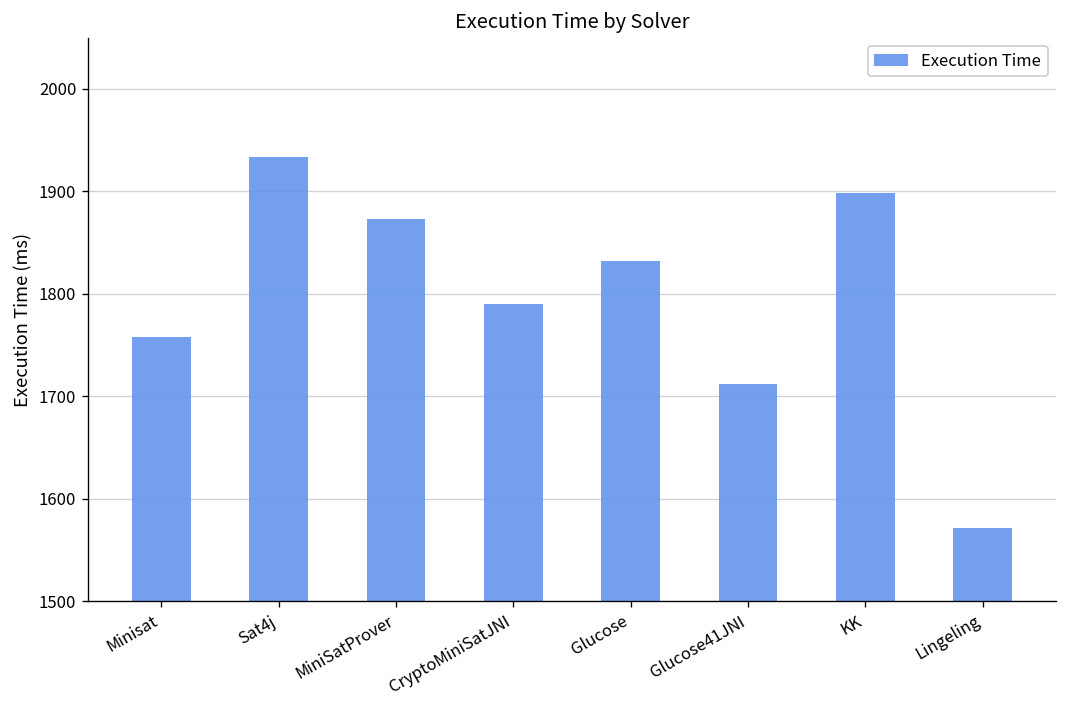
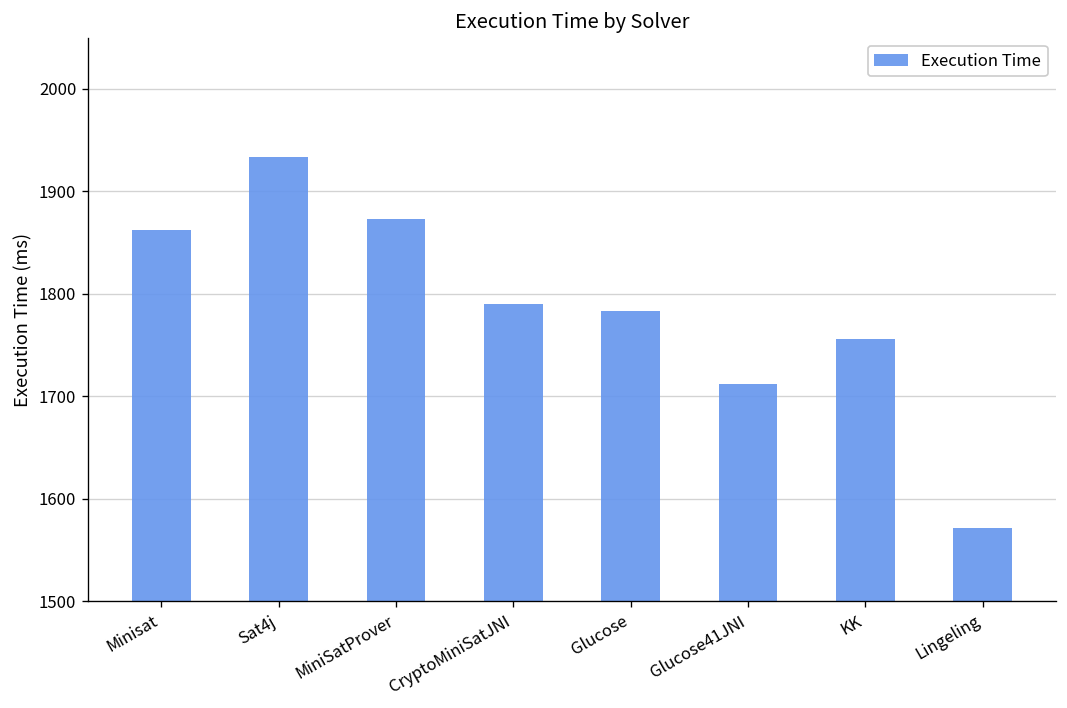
Minisat: 1760 -> 1860
Glucose: 1830 -> 1780
KK: 1900 -> 1760
